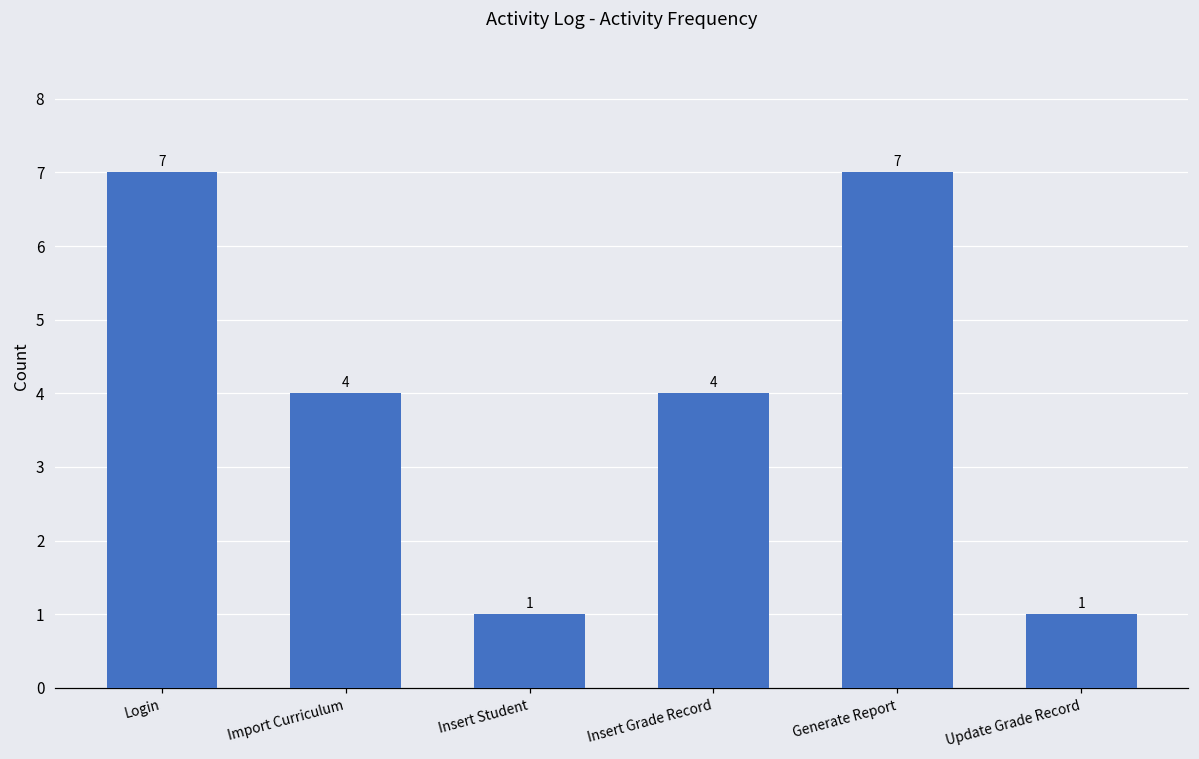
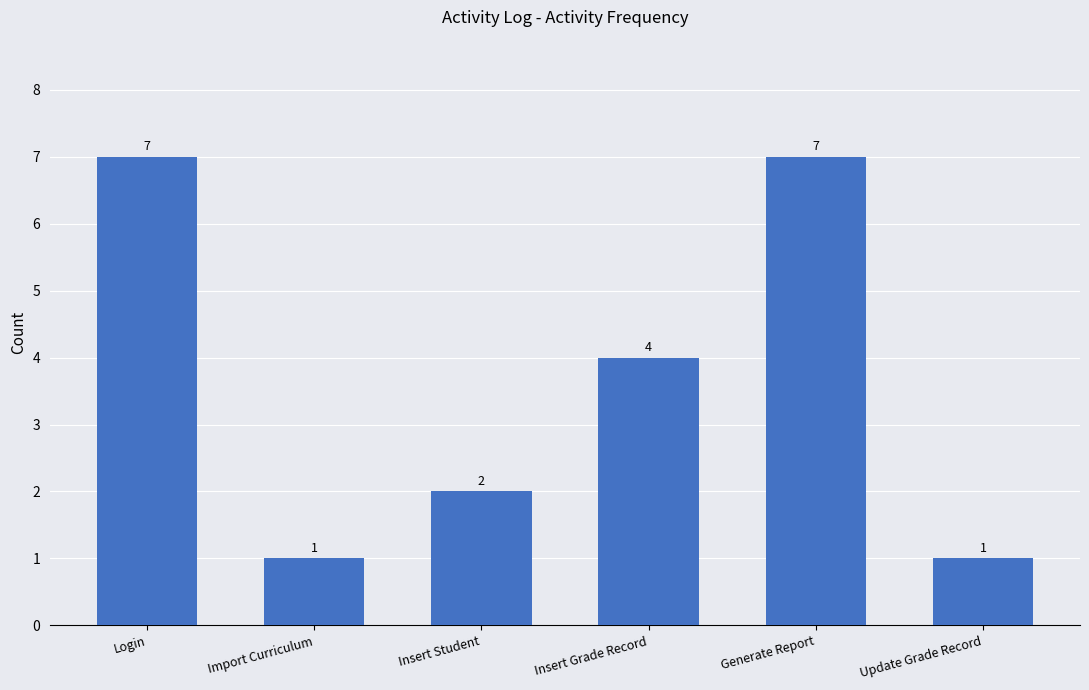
Import Curriculum: 4 -> 1
Insert Student: 1 -> 2
